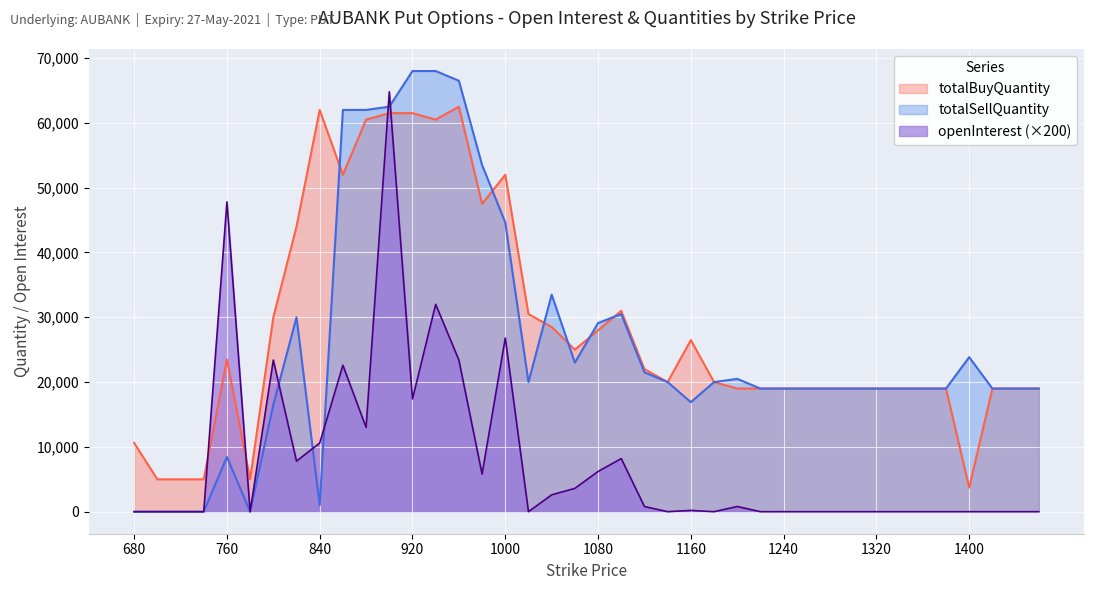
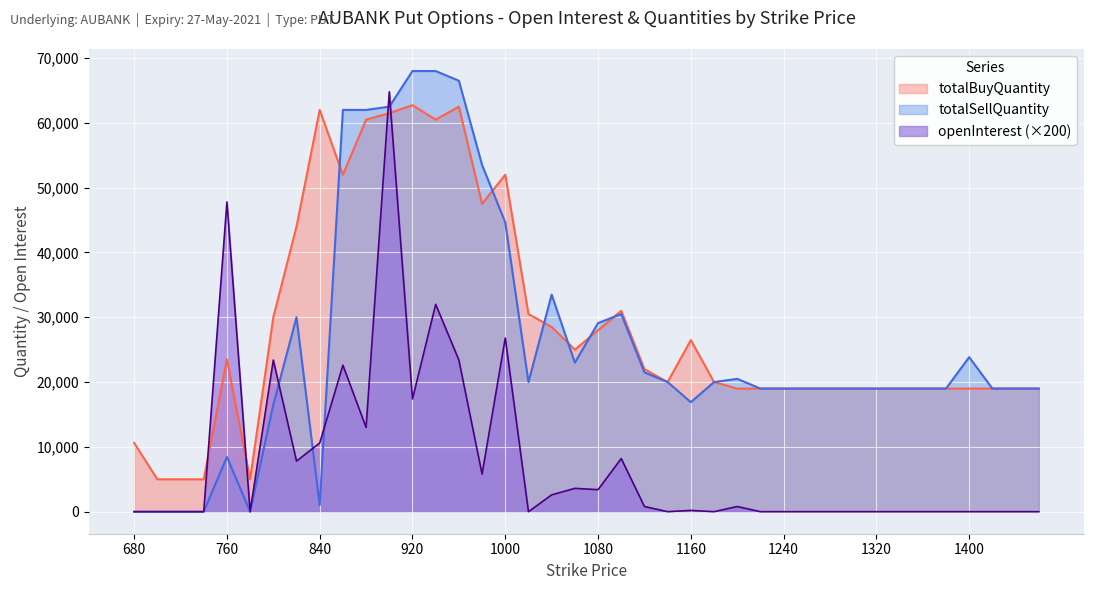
totalBuyQuantity, 920: 62,000 -> 63,000
openInterest (×200), 1080: 6,000 -> 3,000
totalBuyQuantity, 1400: 4,000 -> 19,000
